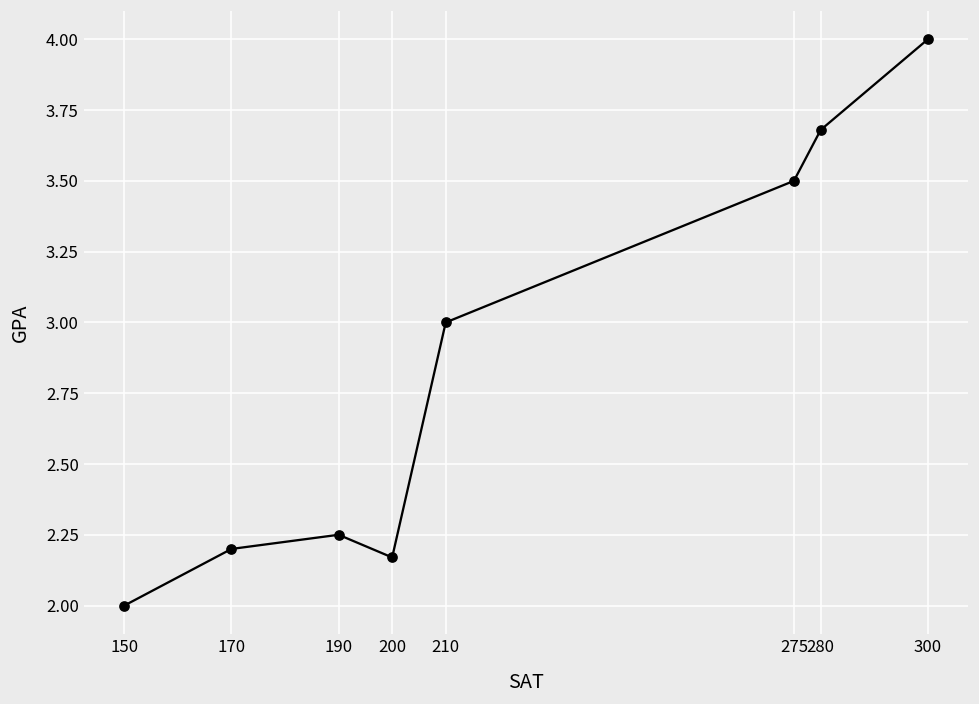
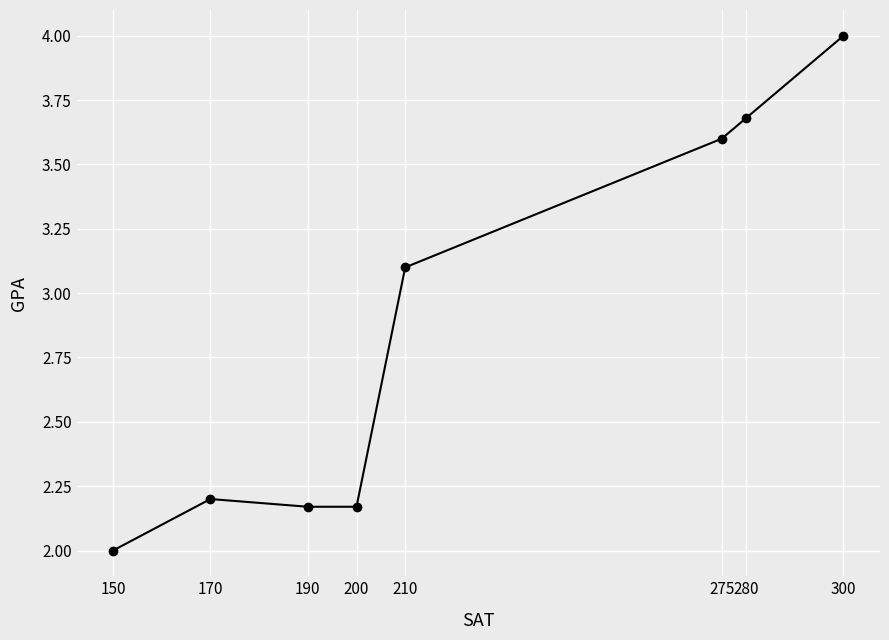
190: 2.25 -> 2.17
210: 3.0 -> 3.1
275: 3.5 -> 3.6
